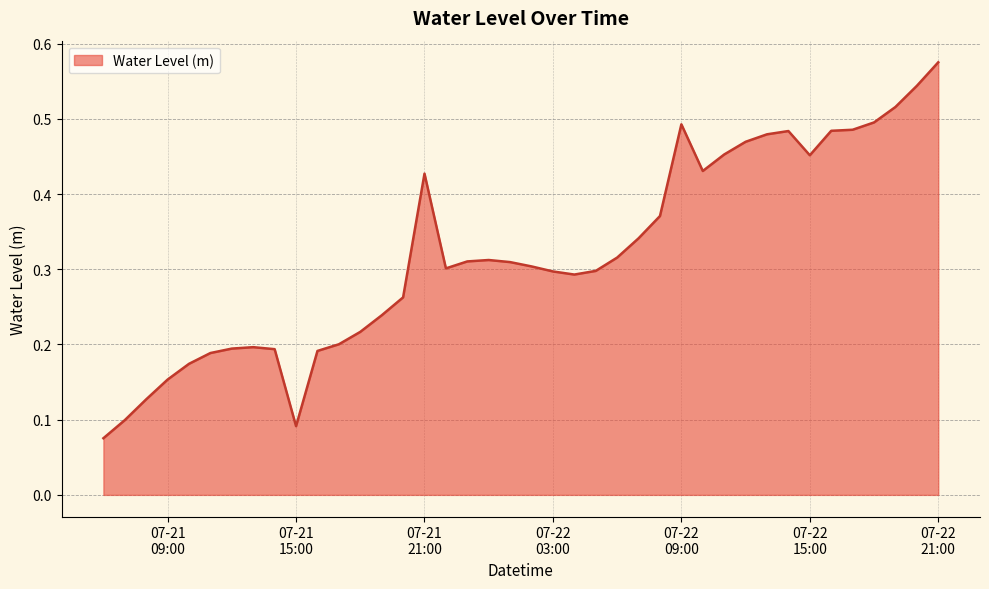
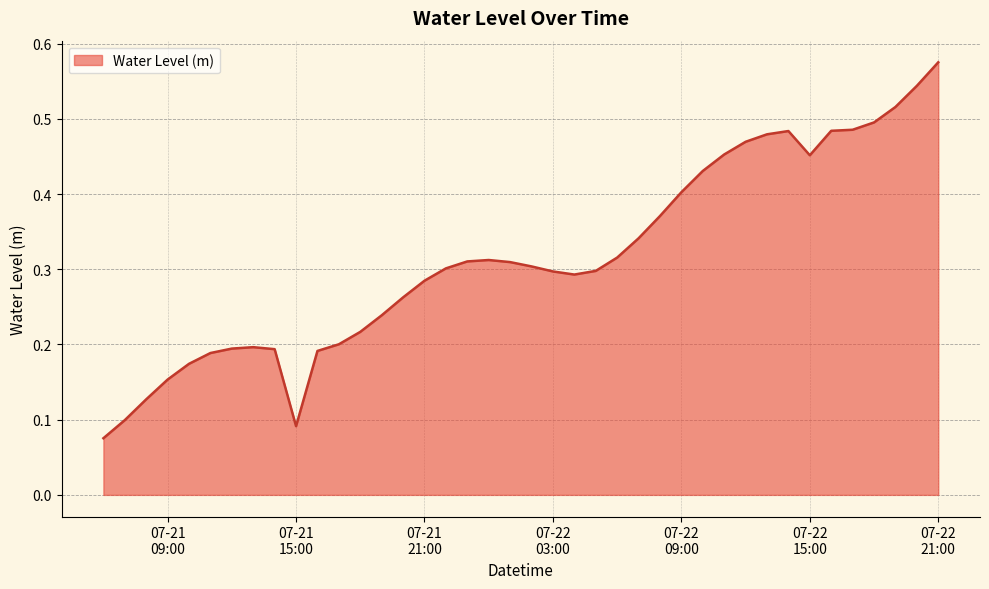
07-21 21:00: 0.43 -> 0.28
07-22 09:00: 0.49 -> 0.40
